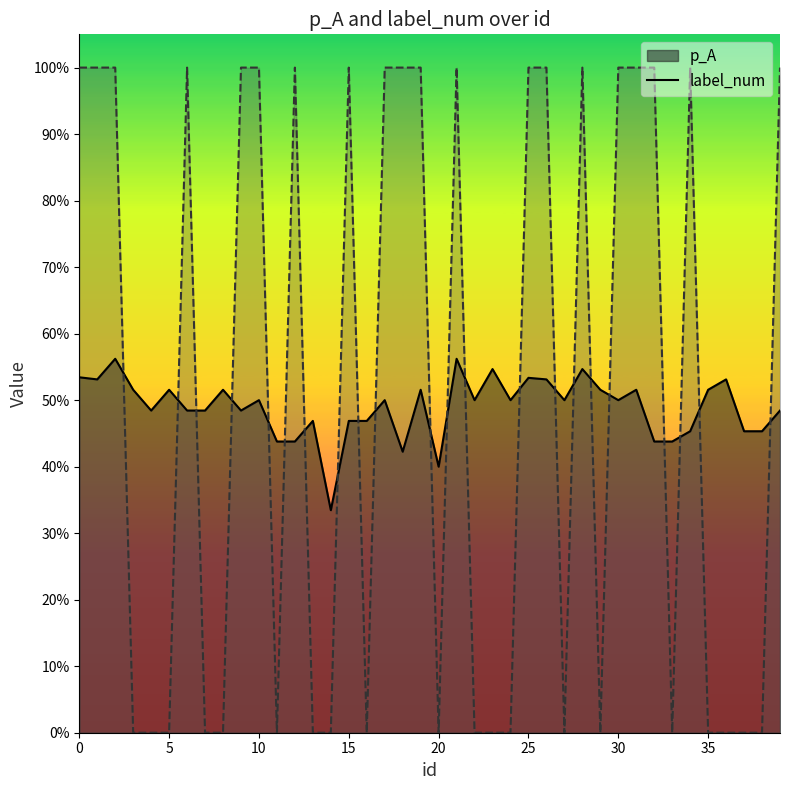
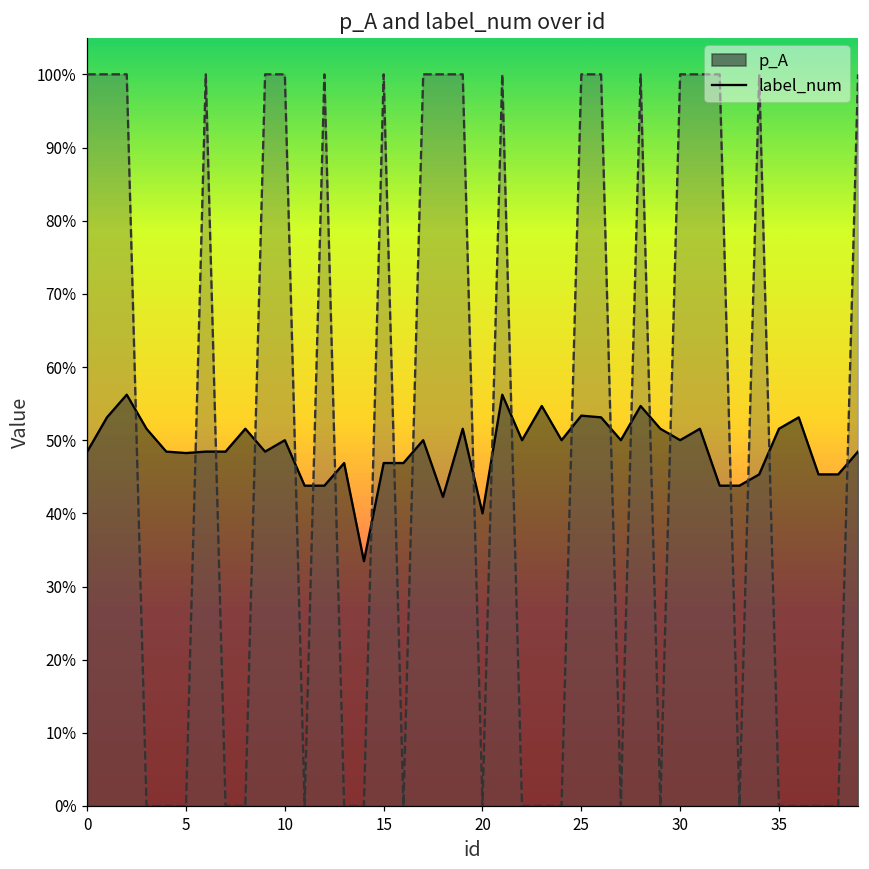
p_A, 0: 53% -> 48%
p_A, 5: 52% -> 48%
